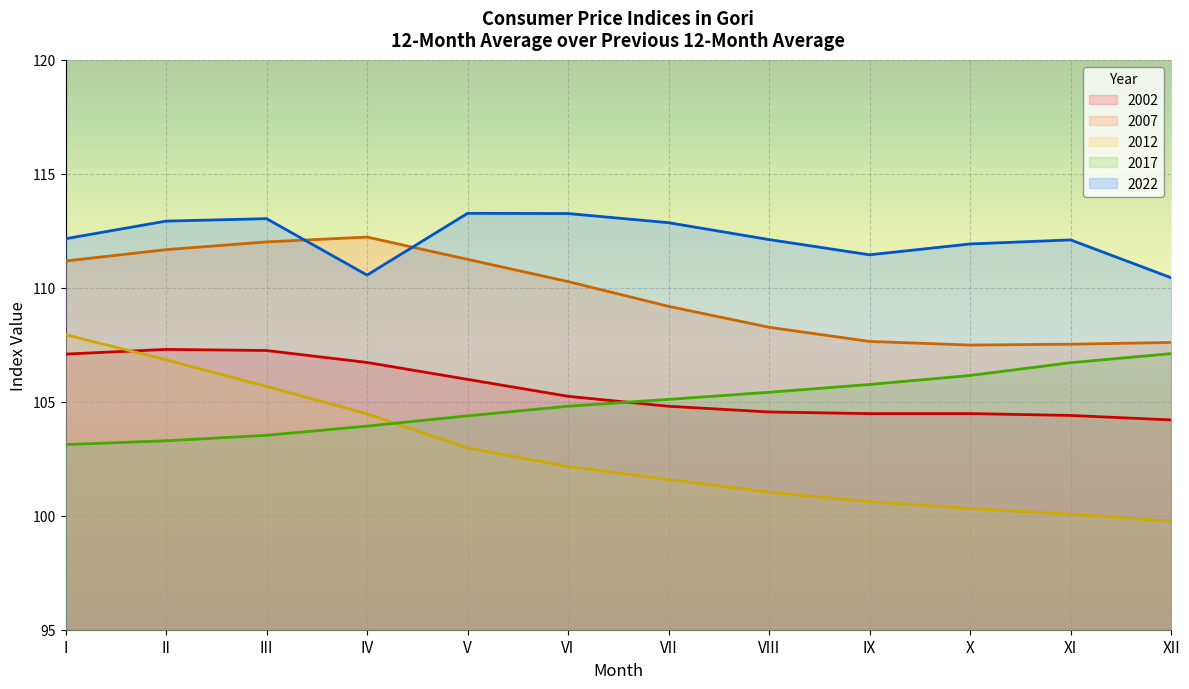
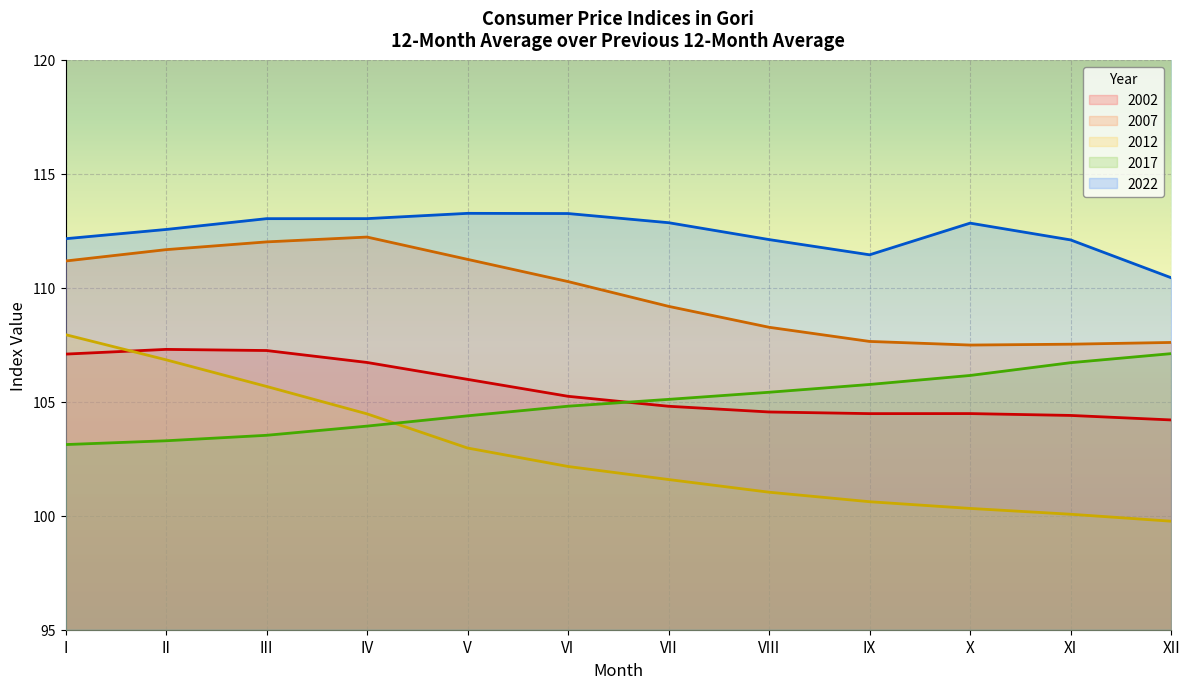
2022, II: 112.9 -> 112.6
2022, IV: 110.6 -> 113.0
2022, X: 111.9 -> 112.8
